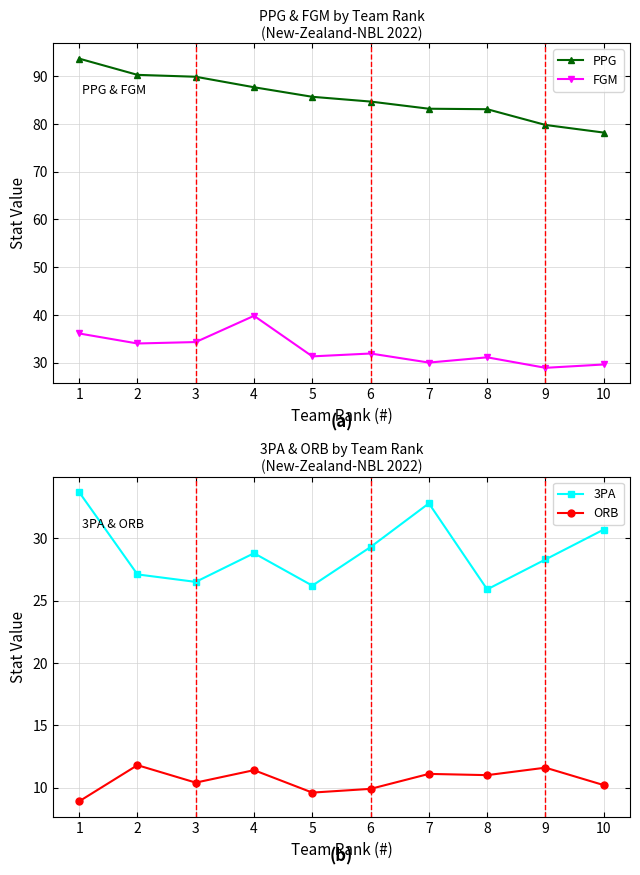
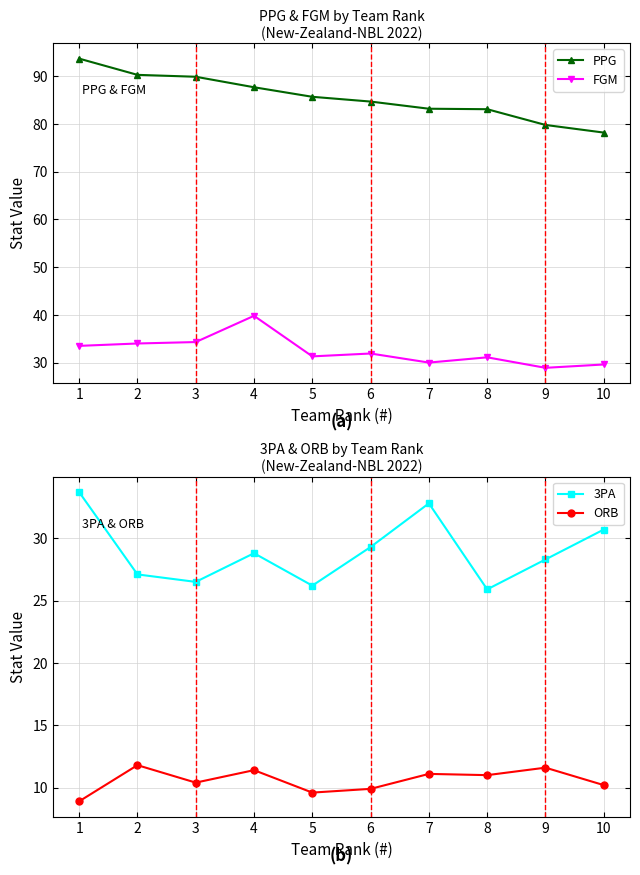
PPG & FGM by Team Rank (New-Zealand-NBL 2022), FGM, 1: 36 -> 34
